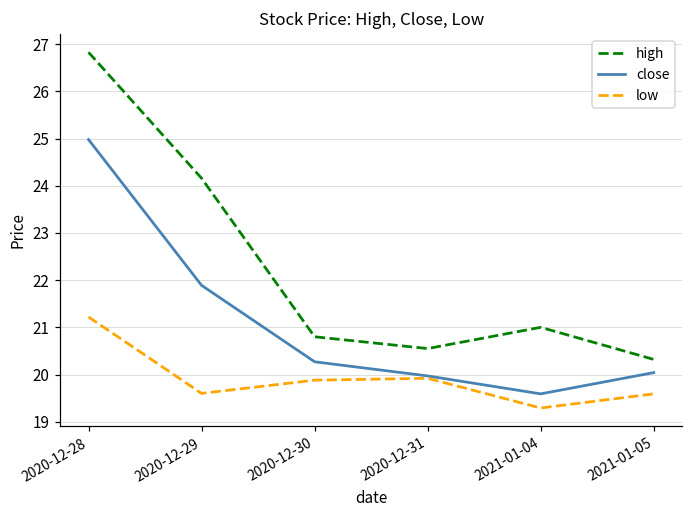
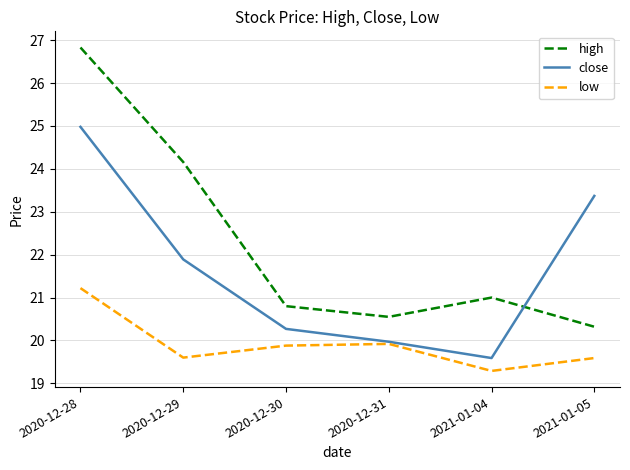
close, 2021-01-05: 20.0 -> 23.4
